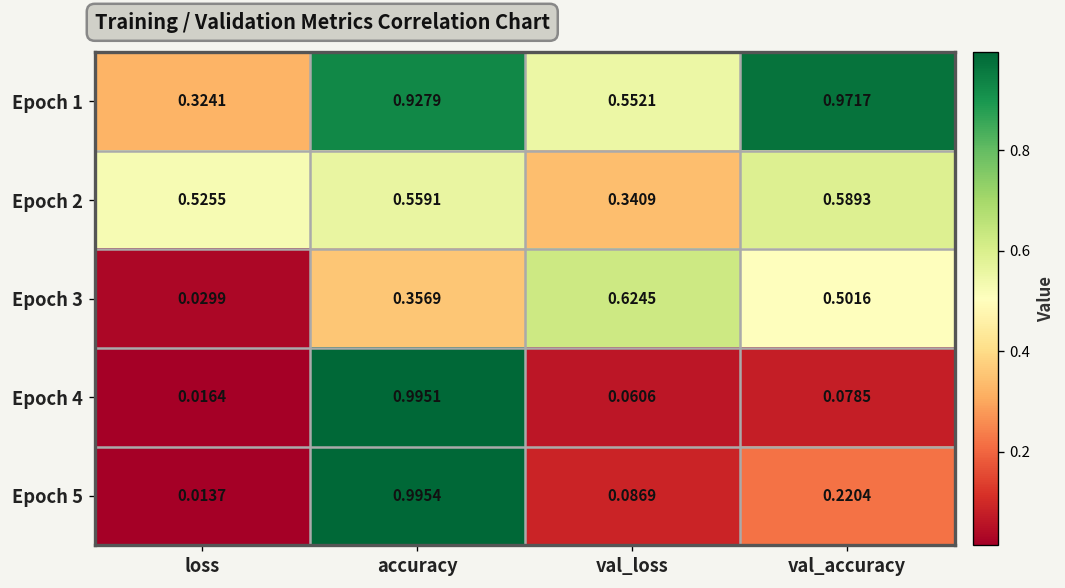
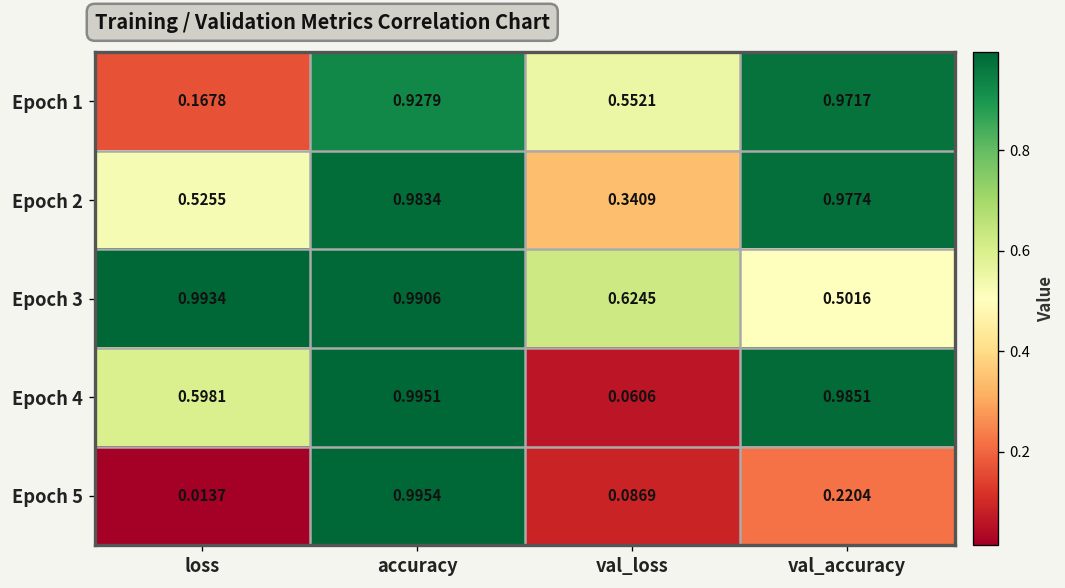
Epoch 1, loss: 0.3241 -> 0.1678
Epoch 2, accuracy: 0.5591 -> 0.9834
Epoch 2, val_accuracy: 0.5893 -> 0.9774
Epoch 3, loss: 0.0299 -> 0.9934
Epoch 3, accuracy: 0.3569 -> 0.9906
Epoch 4, loss: 0.0164 -> 0.5981
Epoch 4, val_accuracy: 0.0785 -> 0.9851
